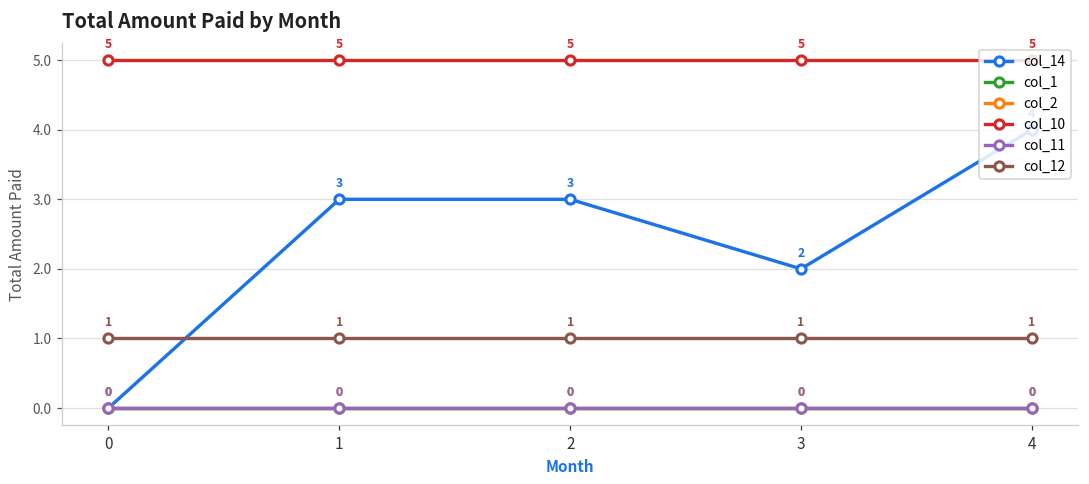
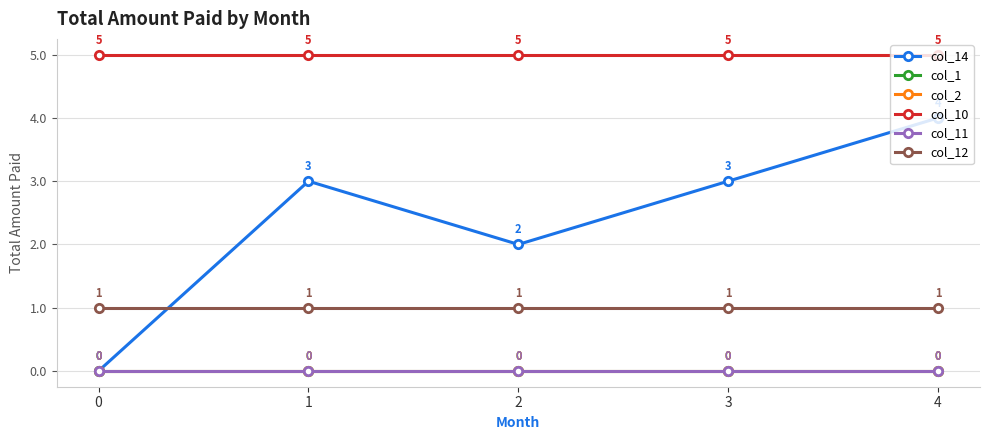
col_14, 2: 3 -> 2
col_14, 3: 2 -> 3
